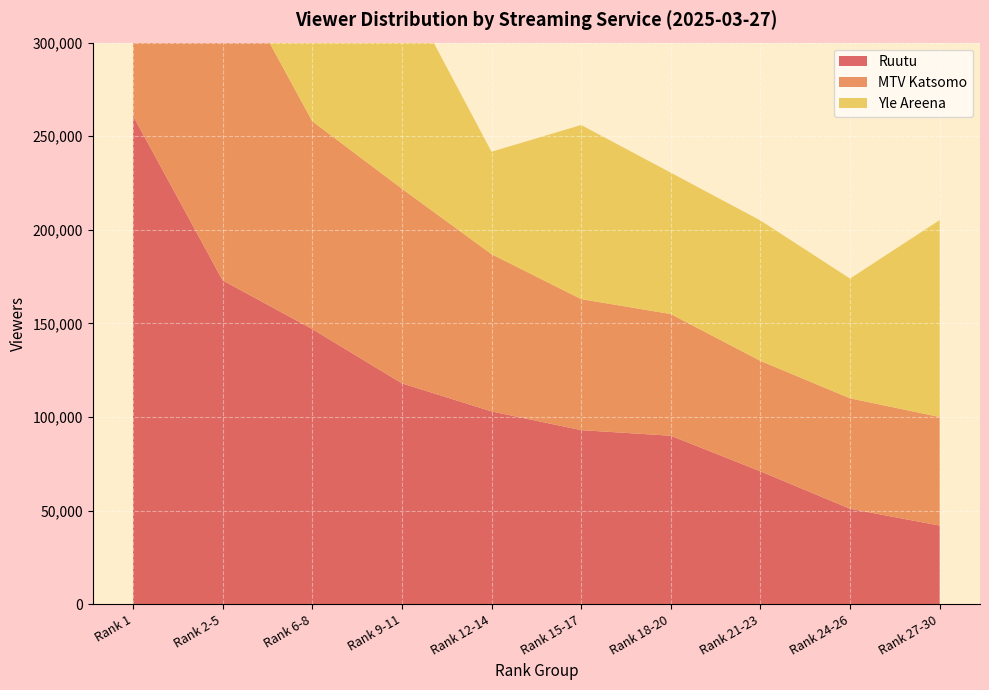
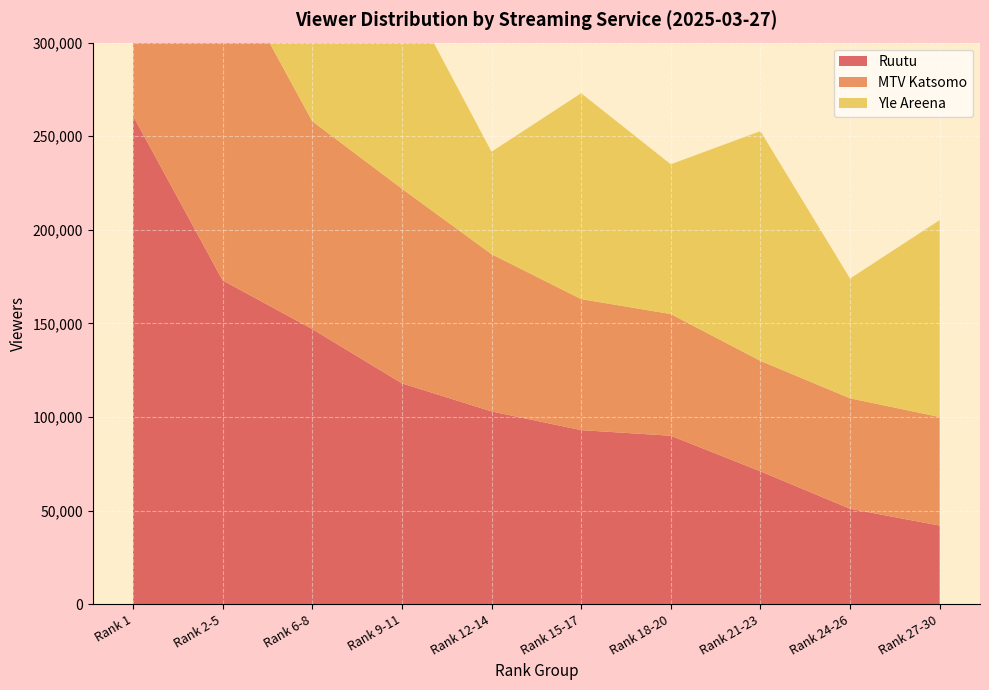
Yle Areena, Rank 15-17: 93,000 -> 110,000
Yle Areena, Rank 18-20: 76,000 -> 80,000
Yle Areena, Rank 21-23: 75,000 -> 123,000
